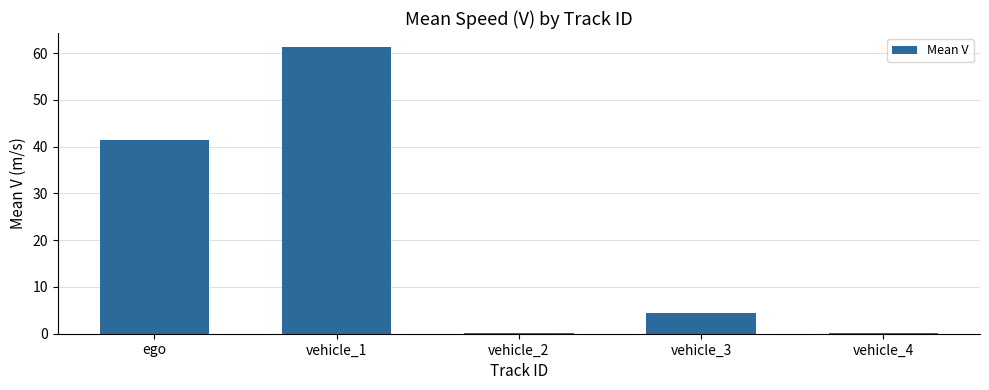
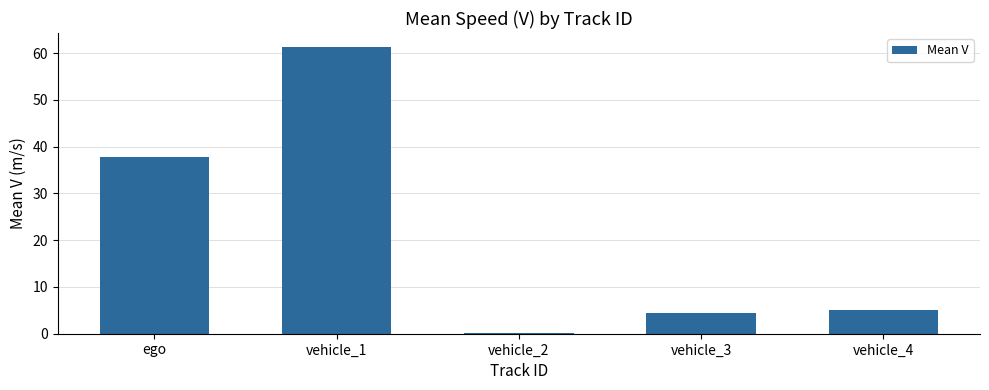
ego: 41 -> 38
vehicle_4: 0 -> 5
